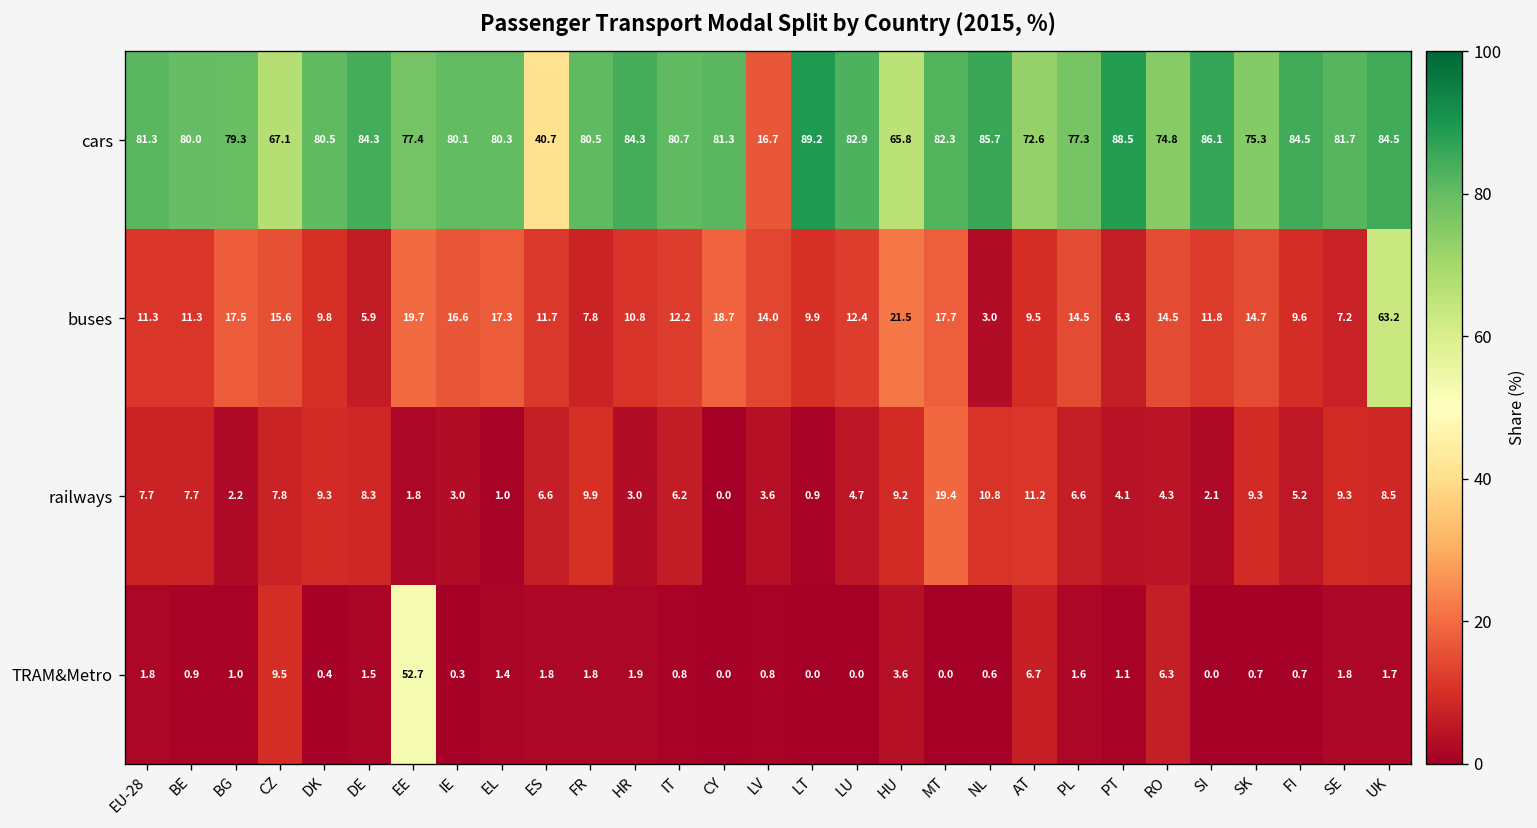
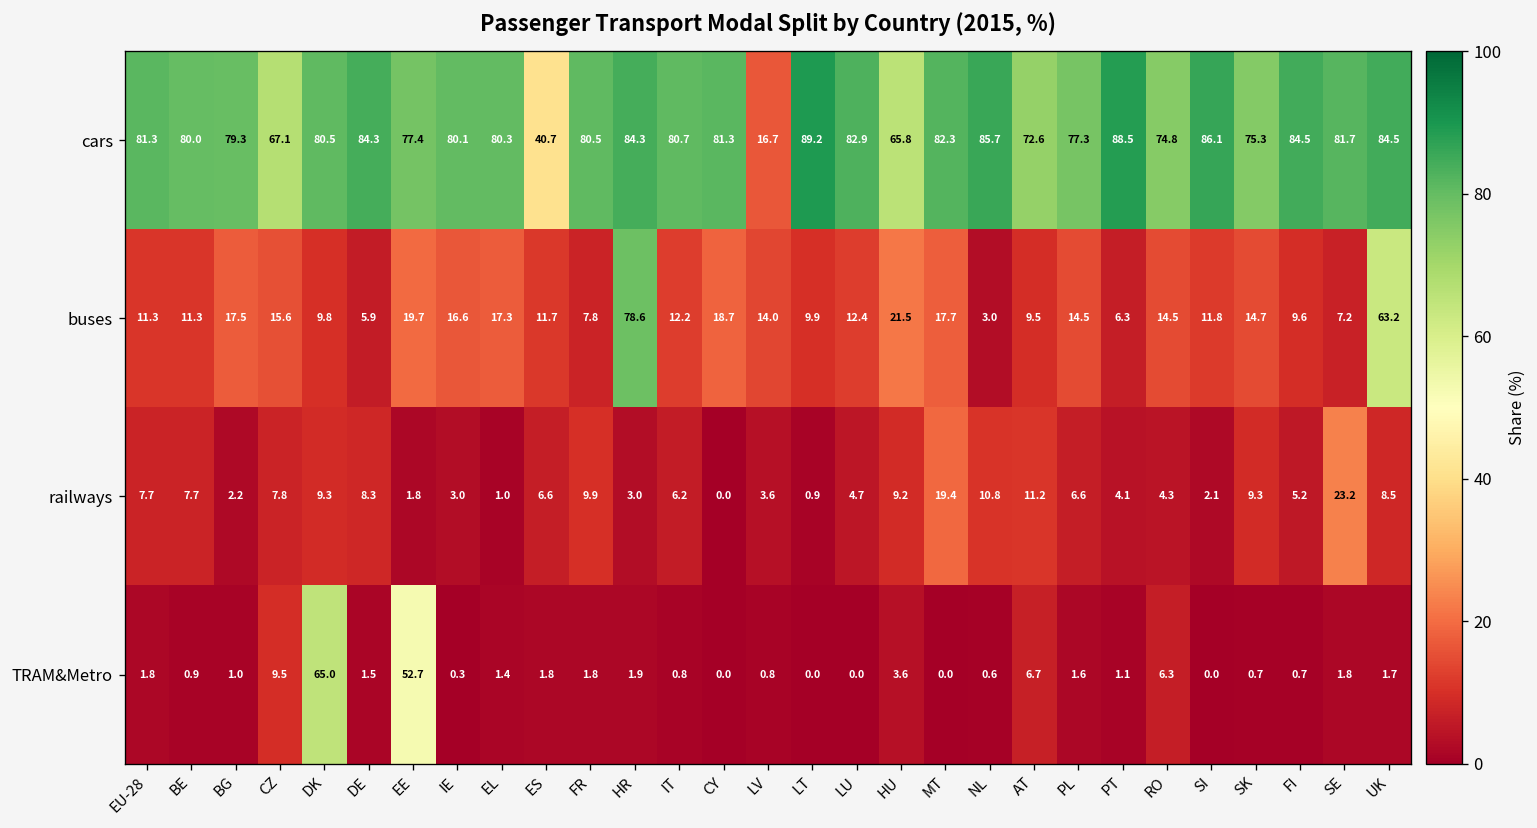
buses, HR: 10.8 -> 78.6
railways, SE: 9.3 -> 23.2
TRAM&Metro, DK: 0.4 -> 65.0
